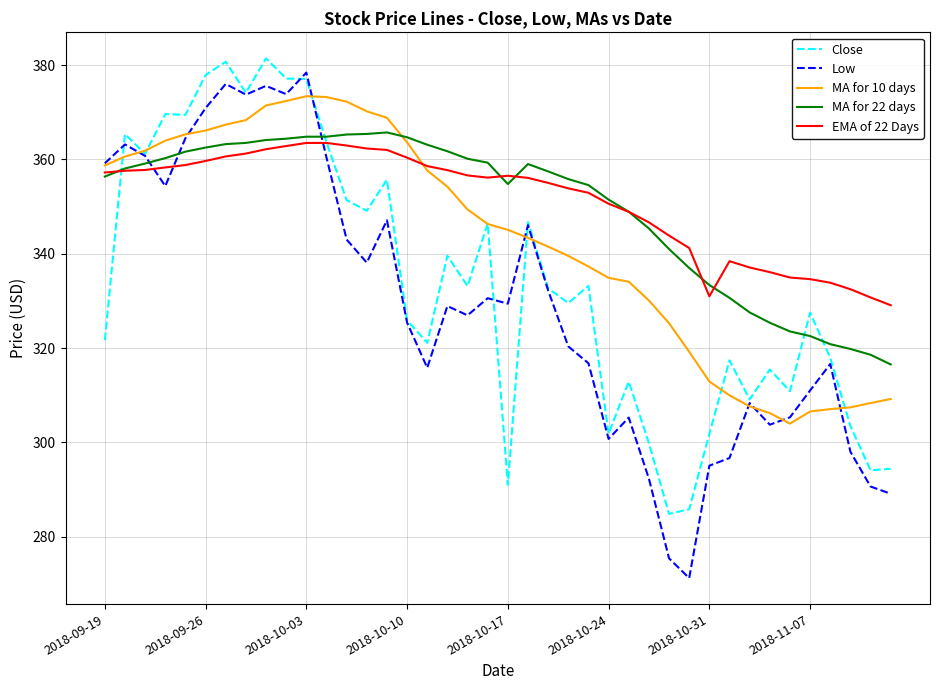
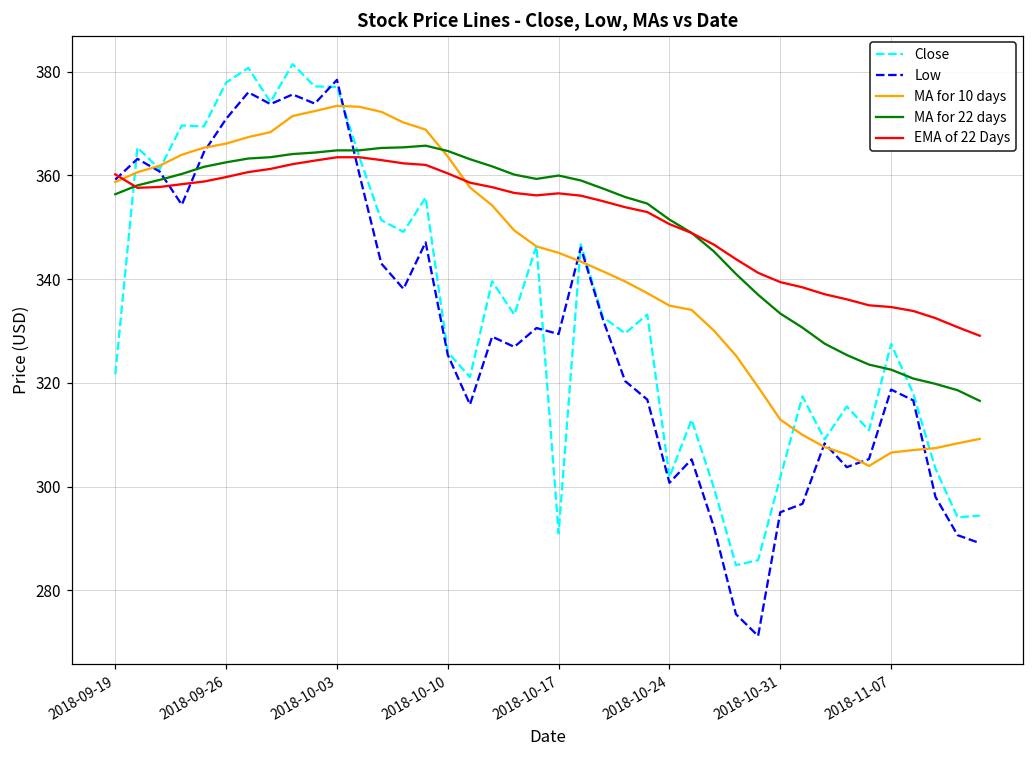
EMA of 22 Days, 2018-09-19: 357 -> 360
MA for 22 days, 2018-10-17: 355 -> 360
EMA of 22 Days, 2018-10-31: 331 -> 339
Low, 2018-11-07: 311 -> 319
